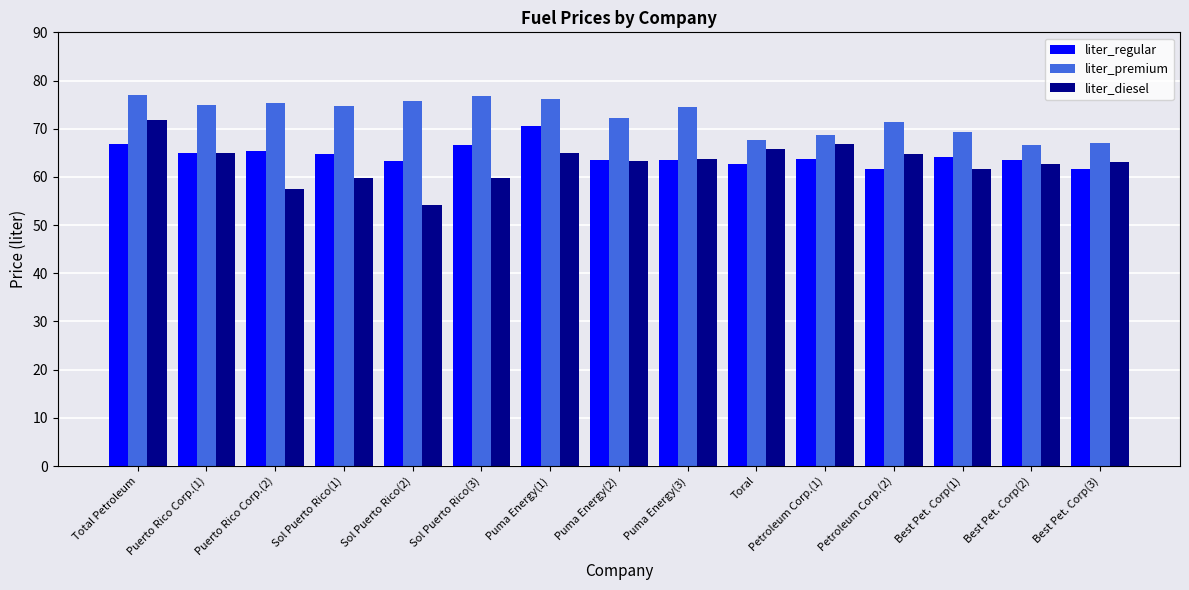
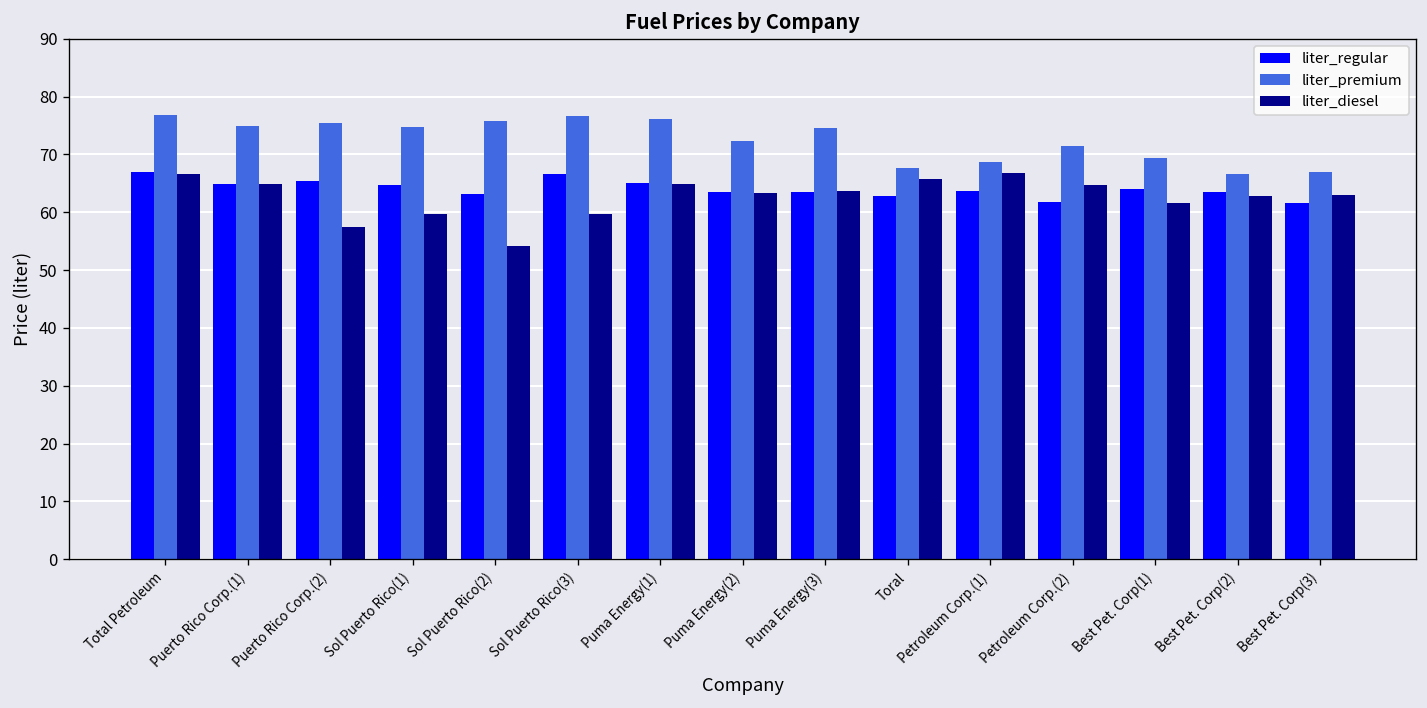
liter_diesel, Total Petroleum: 72 -> 67
liter_regular, Puma Energy(1): 71 -> 65
